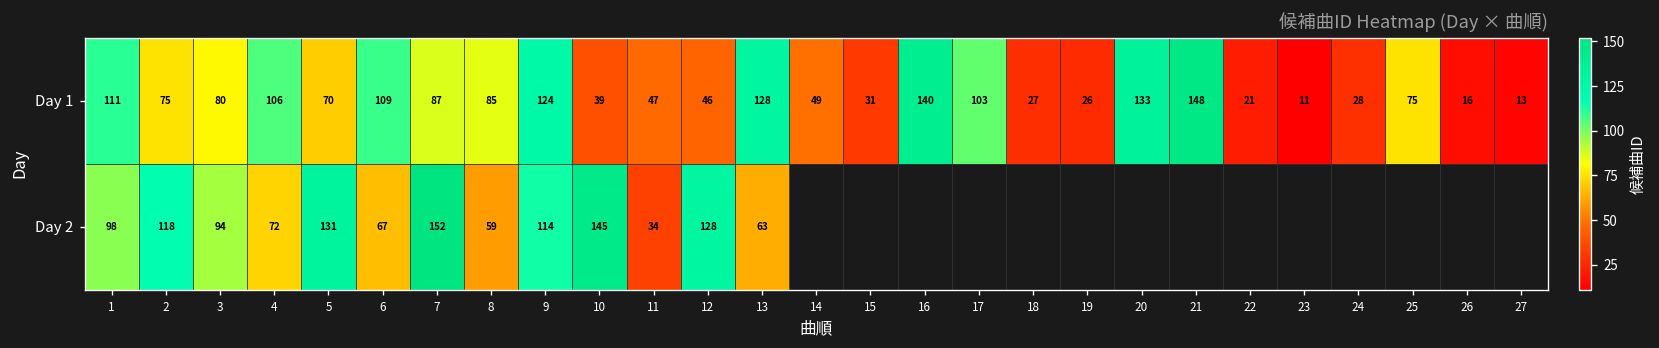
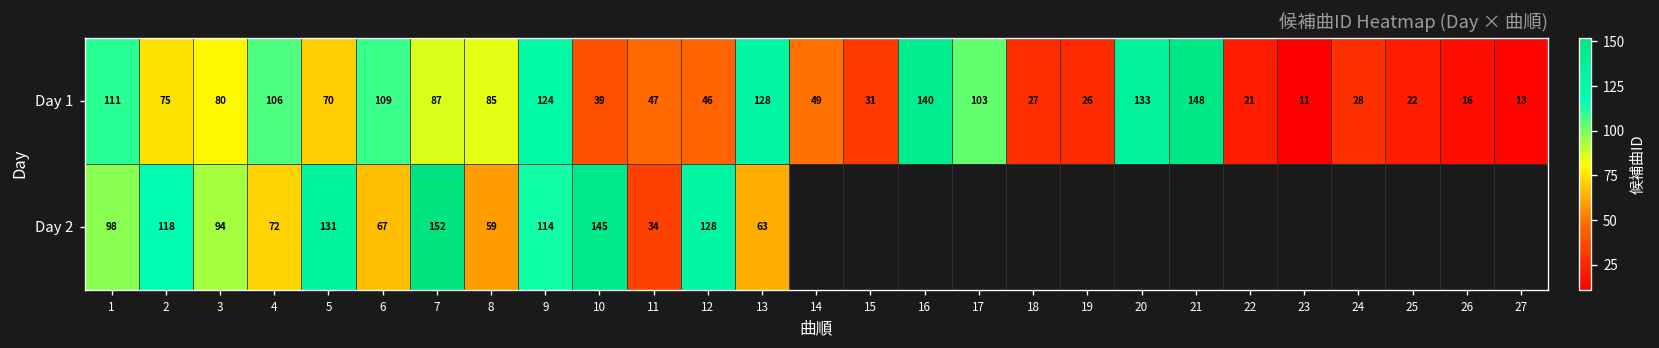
Day 1, 25: 75 -> 22
